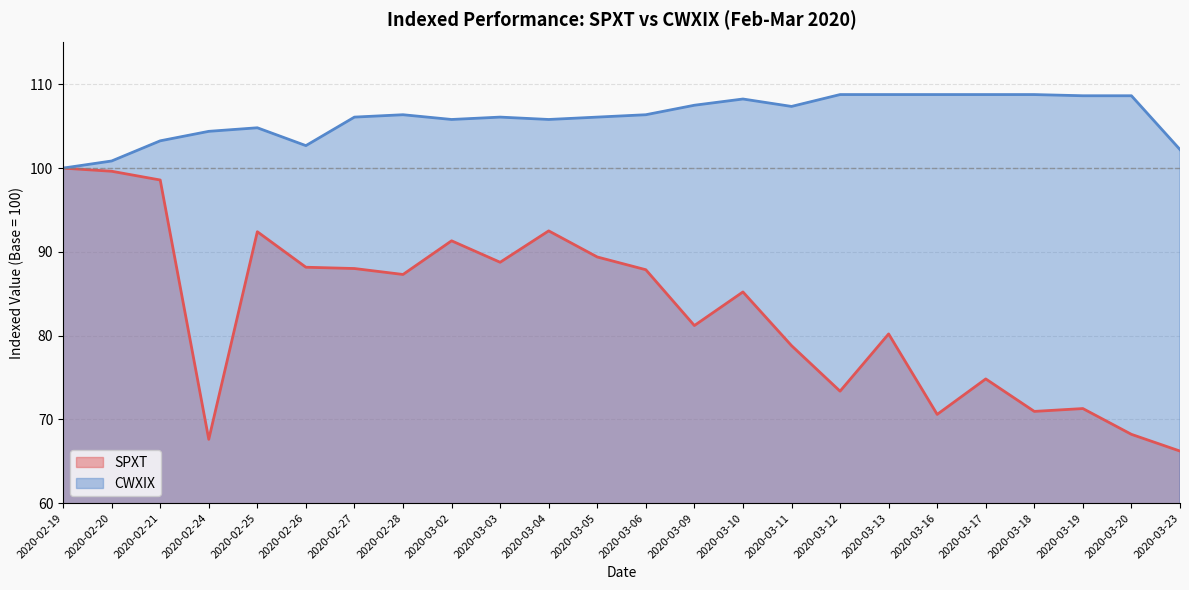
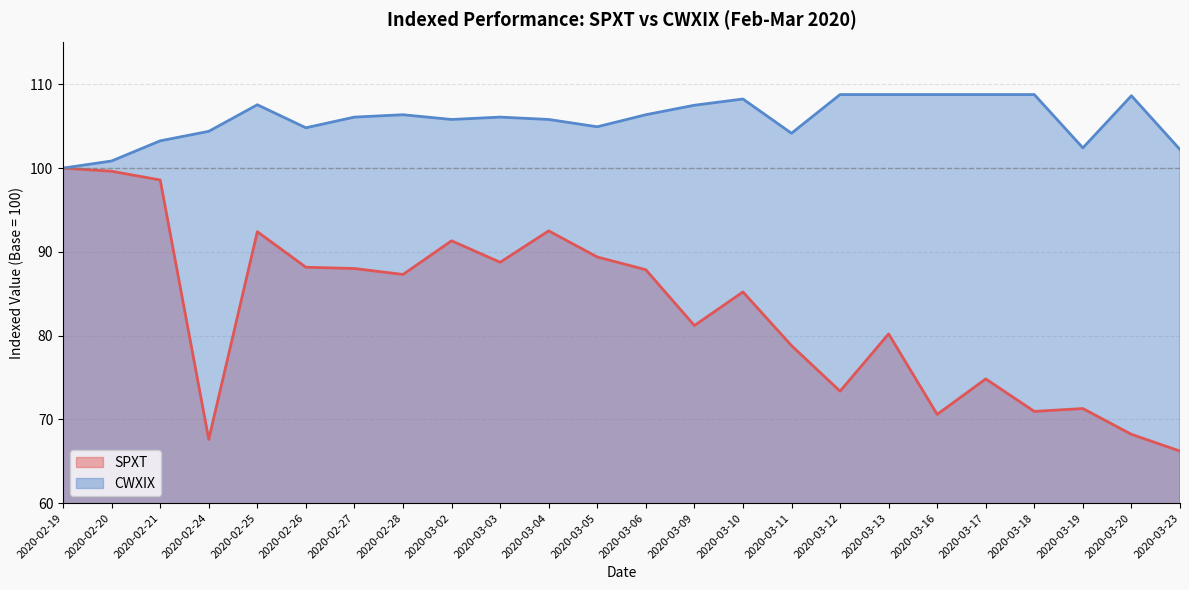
CWXIX, 2020-02-25: 105 -> 108
CWXIX, 2020-02-26: 103 -> 105
CWXIX, 2020-03-05: 106 -> 105
CWXIX, 2020-03-11: 107 -> 104
CWXIX, 2020-03-19: 109 -> 102
